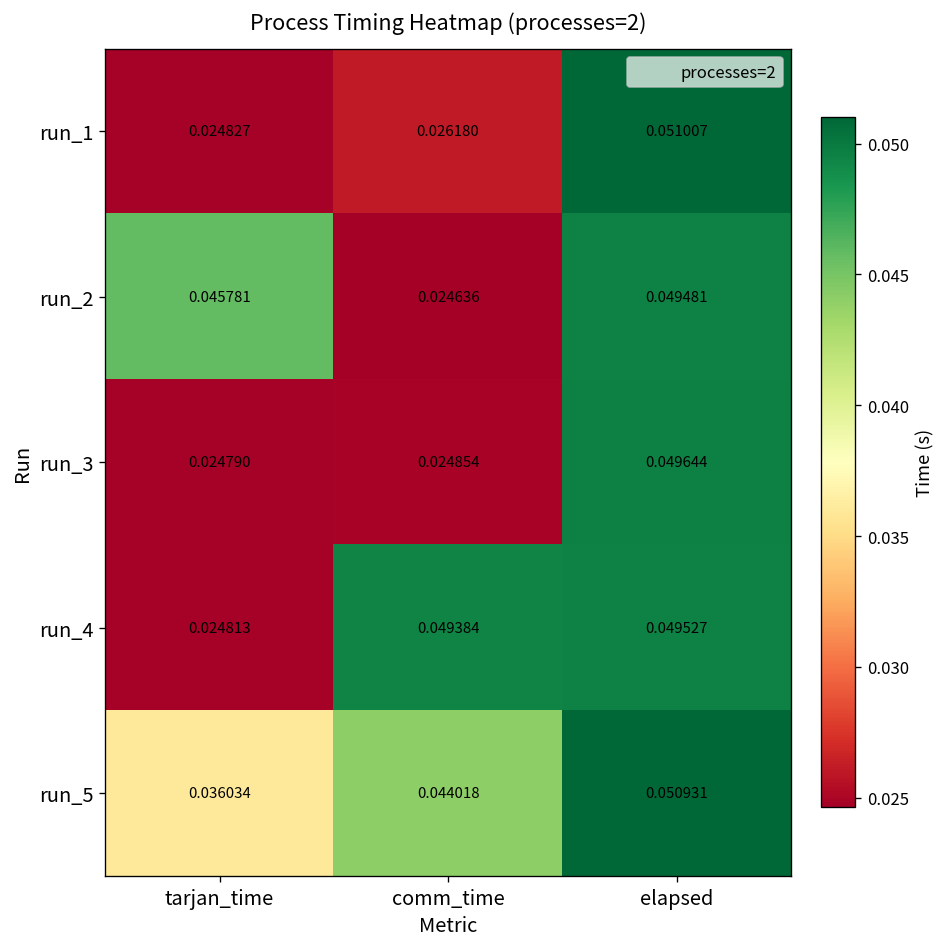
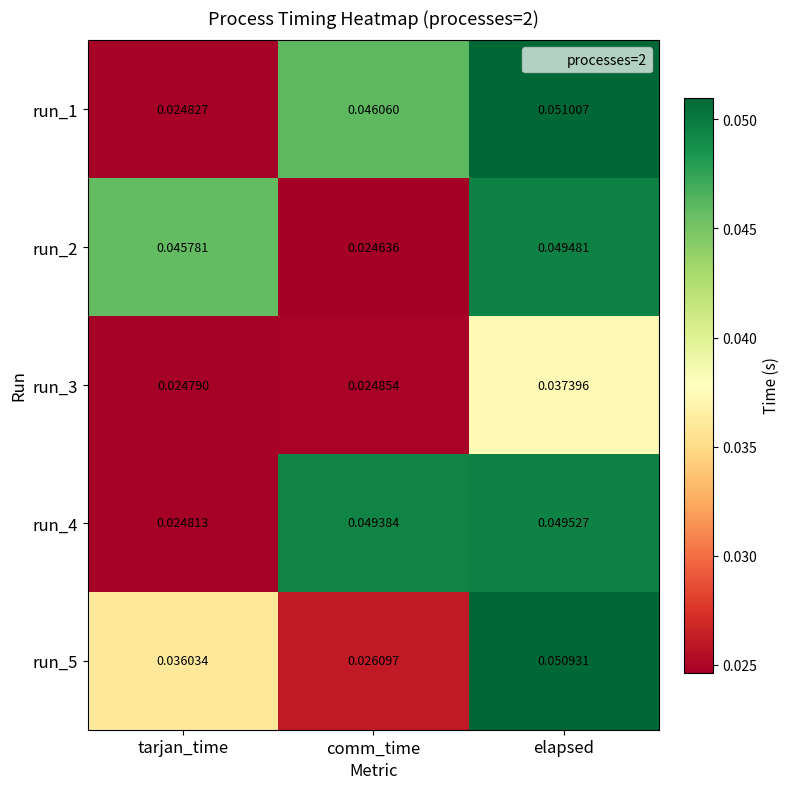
run_1, comm_time: 0.026180 -> 0.046060
run_3, elapsed: 0.049644 -> 0.037396
run_5, comm_time: 0.044018 -> 0.026097
